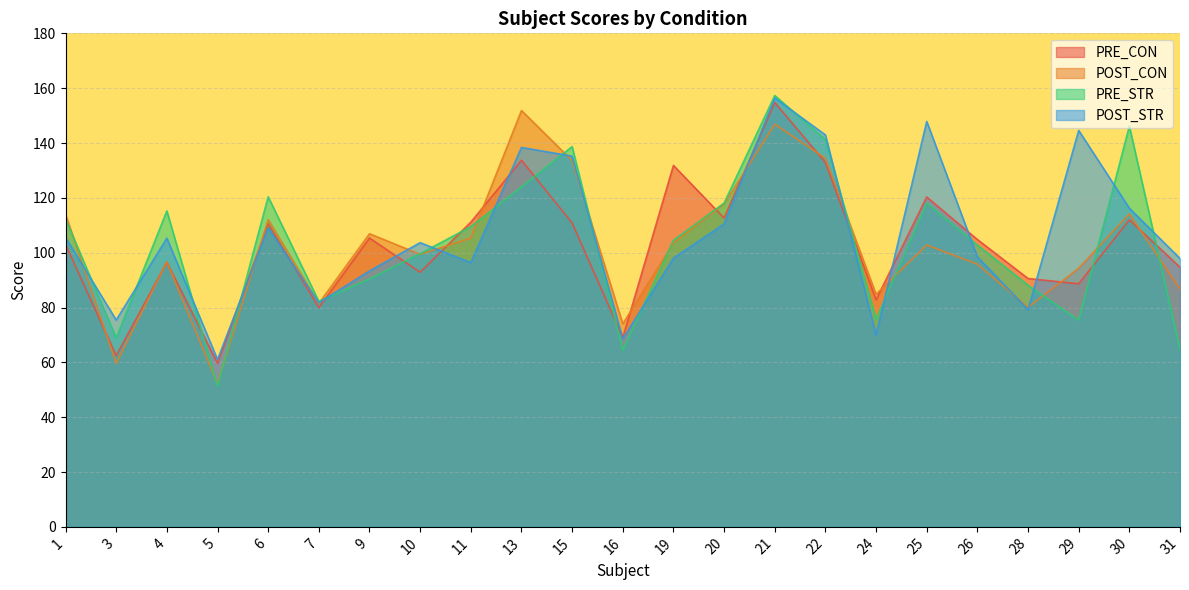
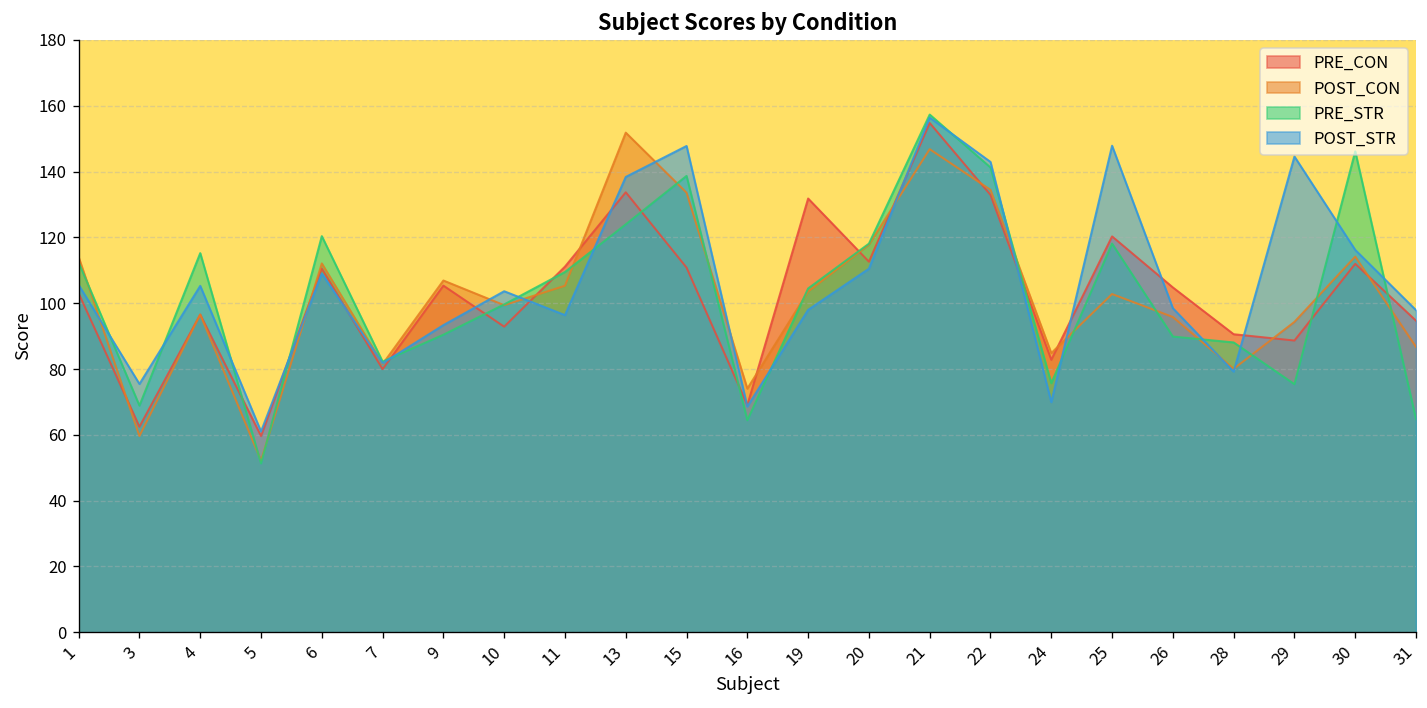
POST_STR, 15: 135 -> 148
PRE_STR, 26: 103 -> 90
